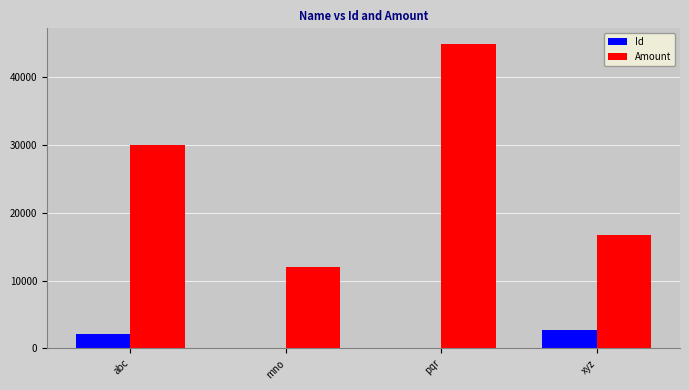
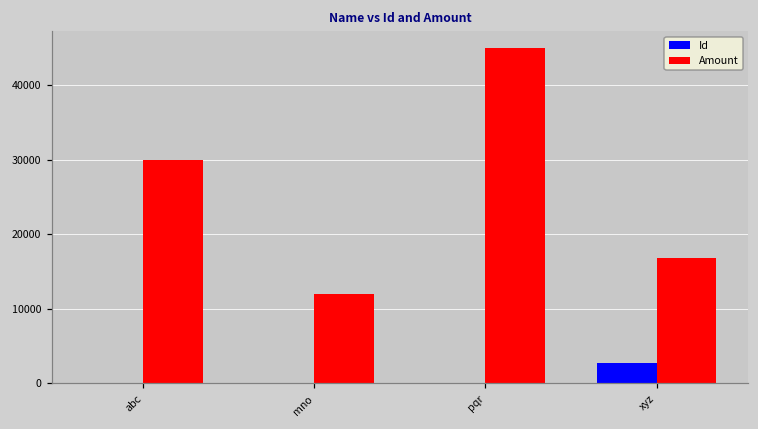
Id, abc: 2000 -> 0
